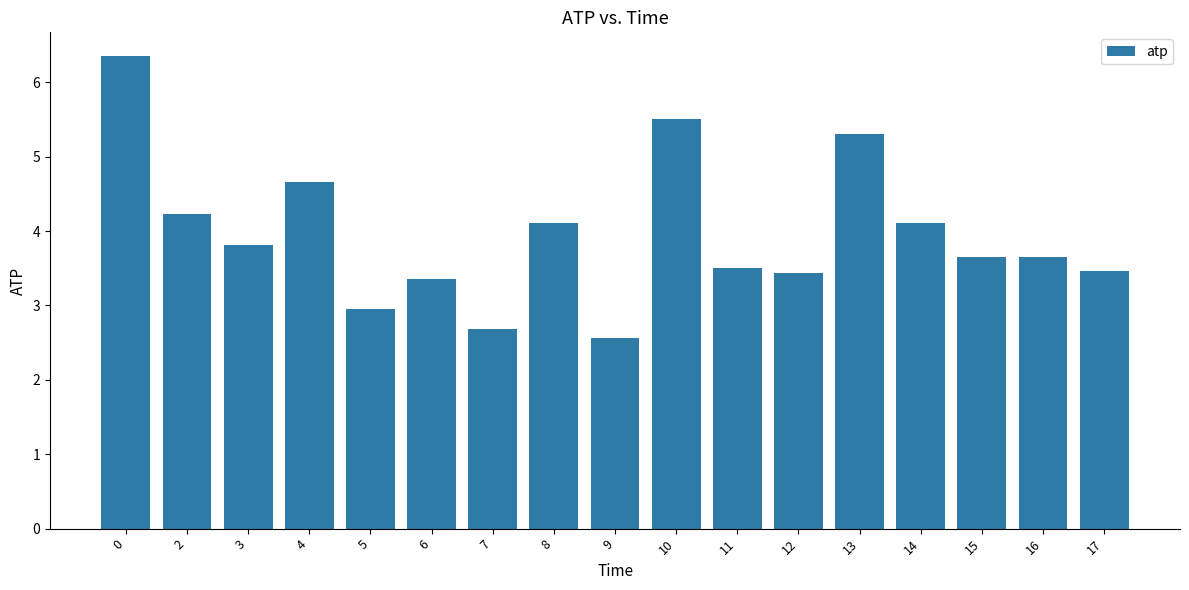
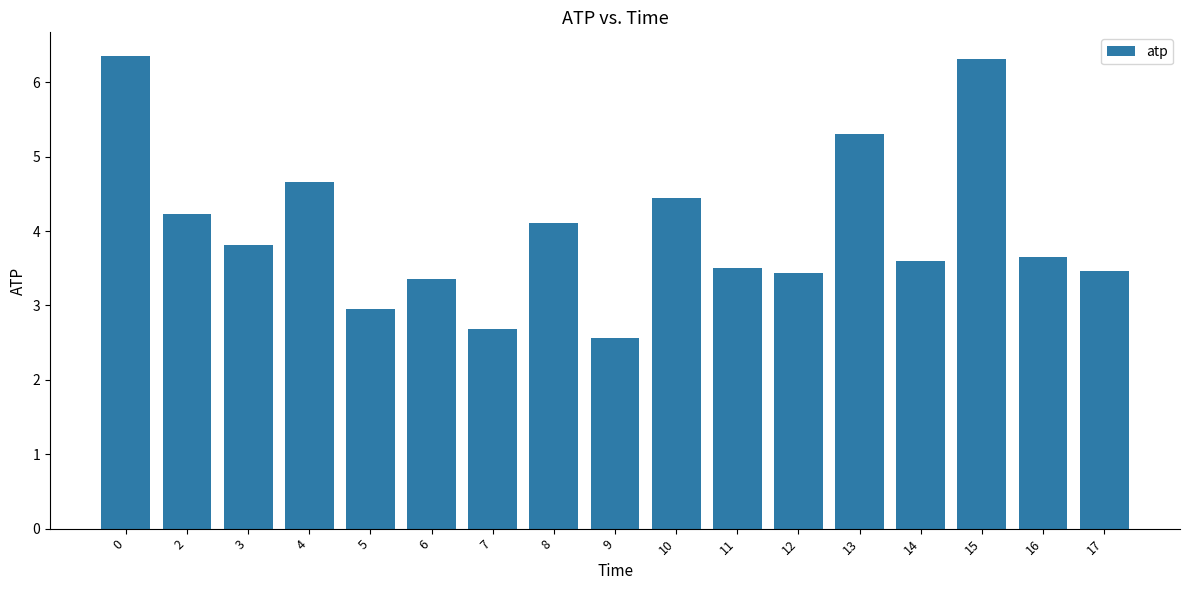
10: 5.5 -> 4.4
14: 4.1 -> 3.6
15: 3.6 -> 6.3
